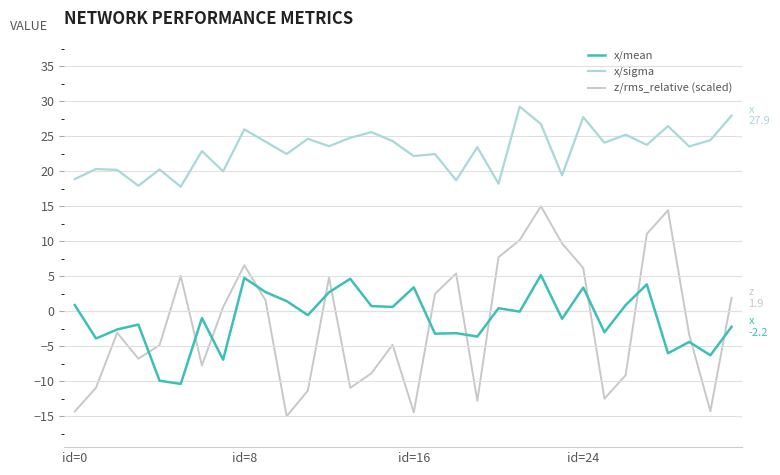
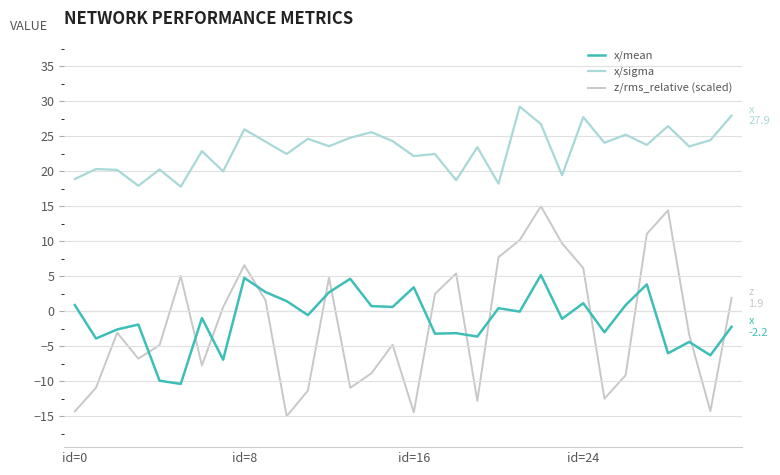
x/mean, id=24: 3 -> 1
